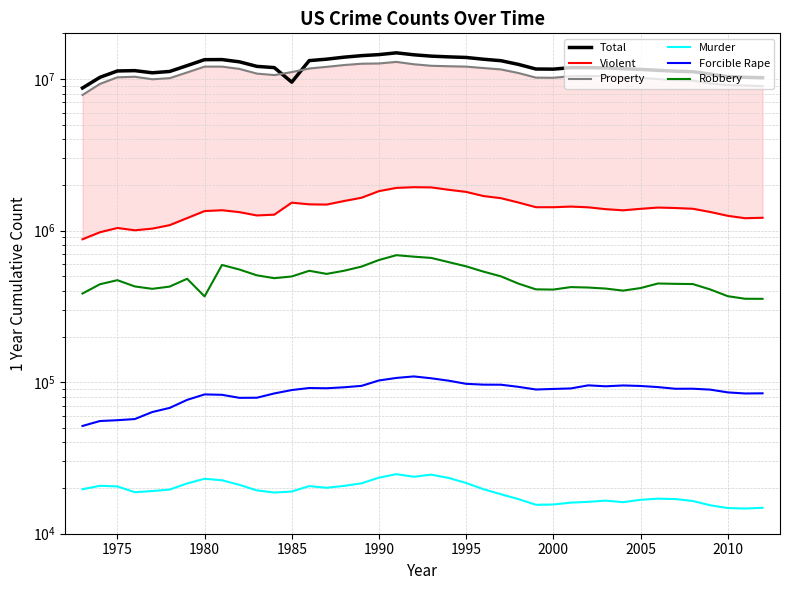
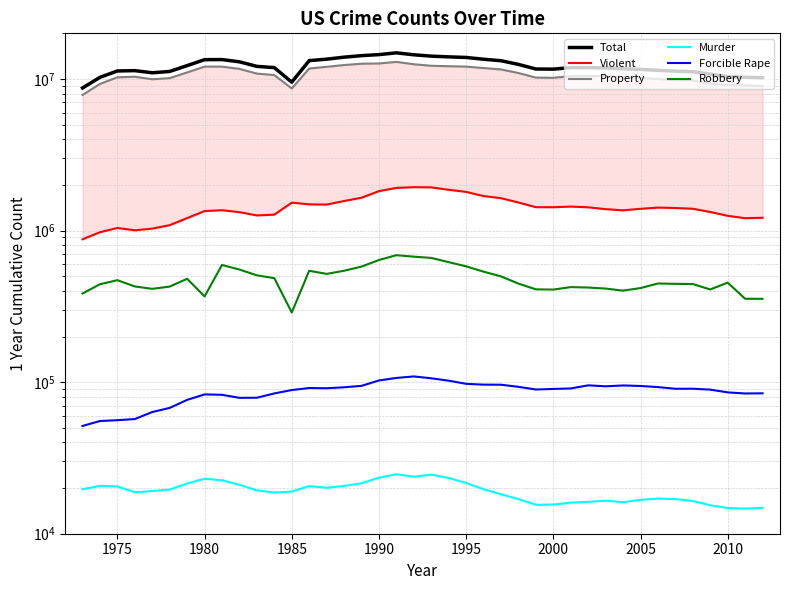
Property, 1985: 11000000 -> 9000000
Robbery, 1985: 500000 -> 290000
Robbery, 2010: 370000 -> 450000
